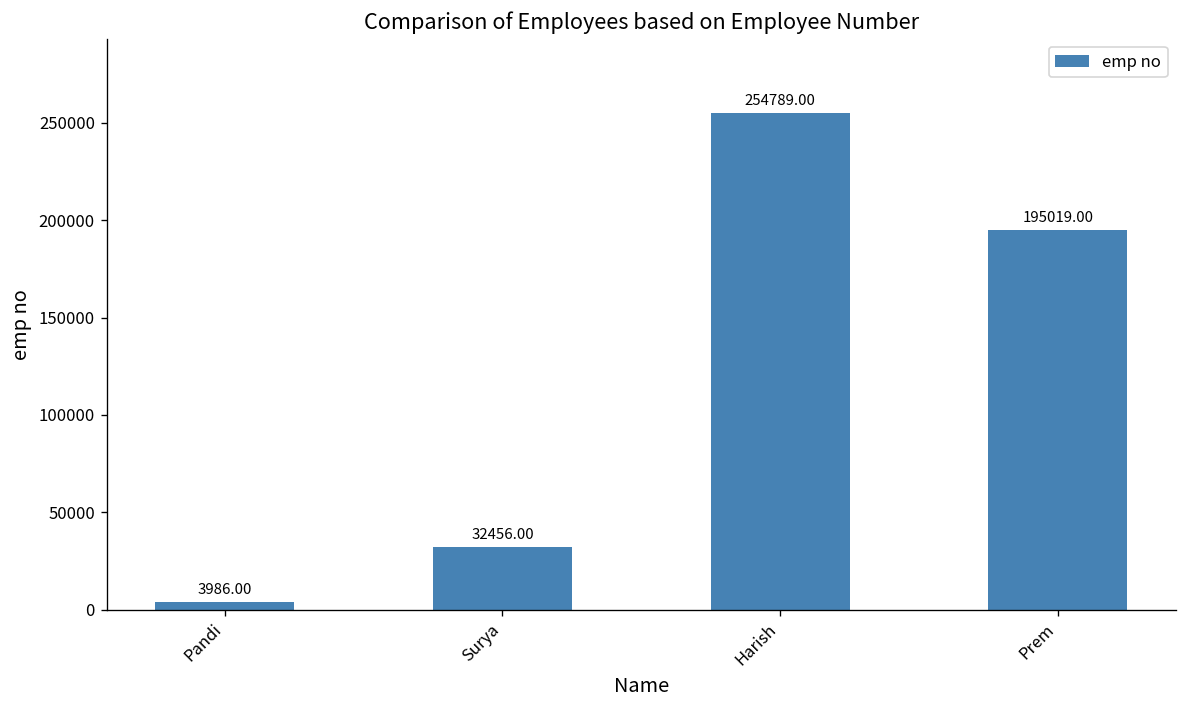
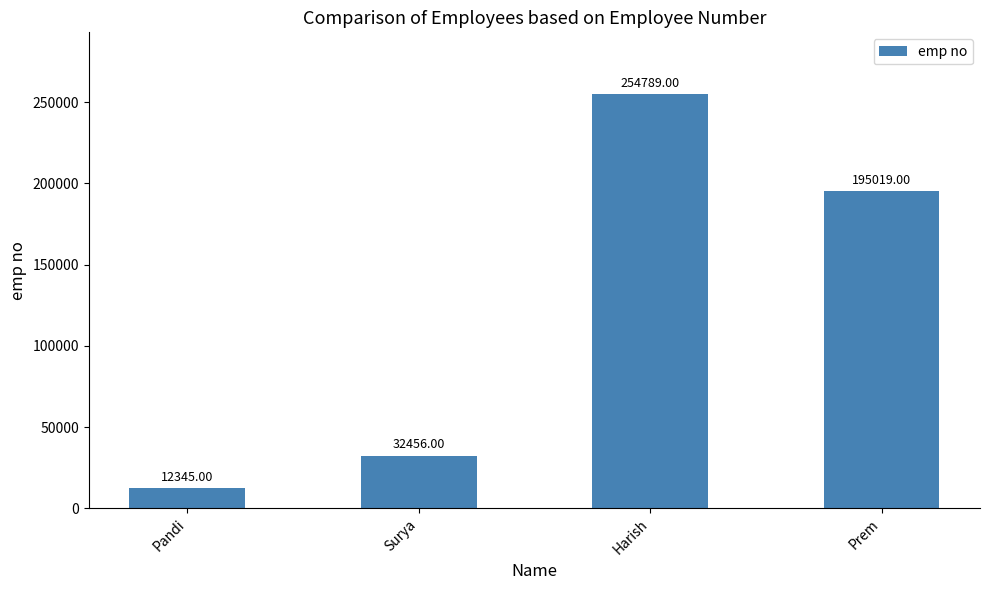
Pandi: 3986.00 -> 12345.00
